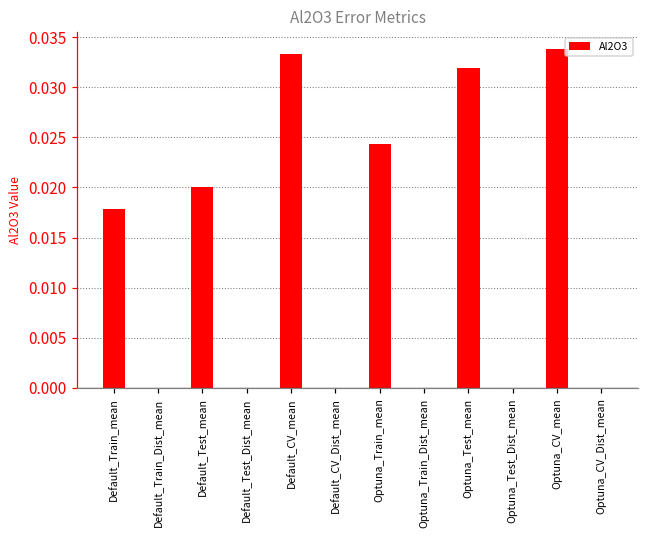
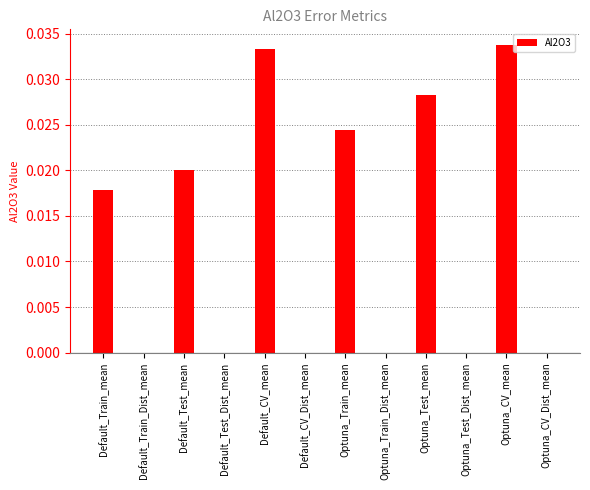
Optuna_Test_mean: 0.032 -> 0.028
